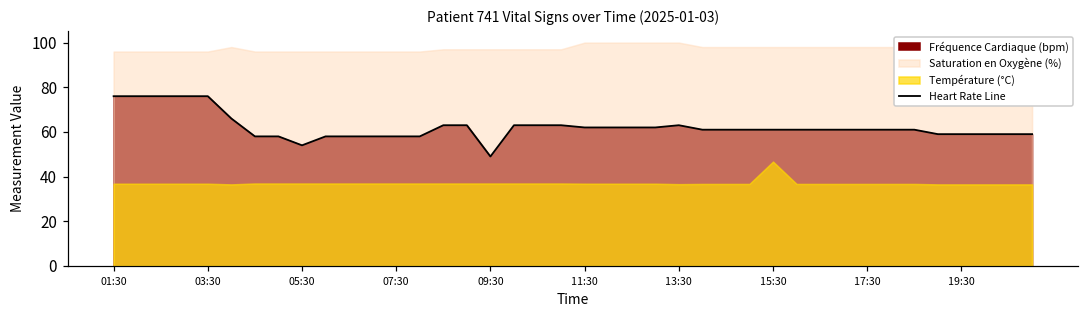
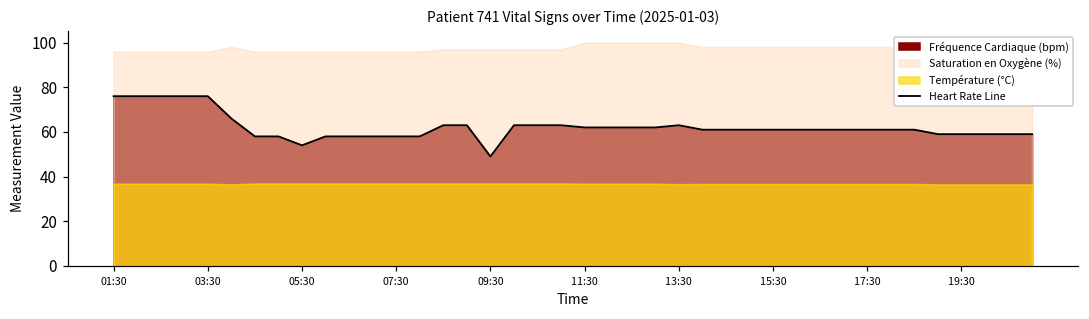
Température (°C), 15:30: 47 -> 37
